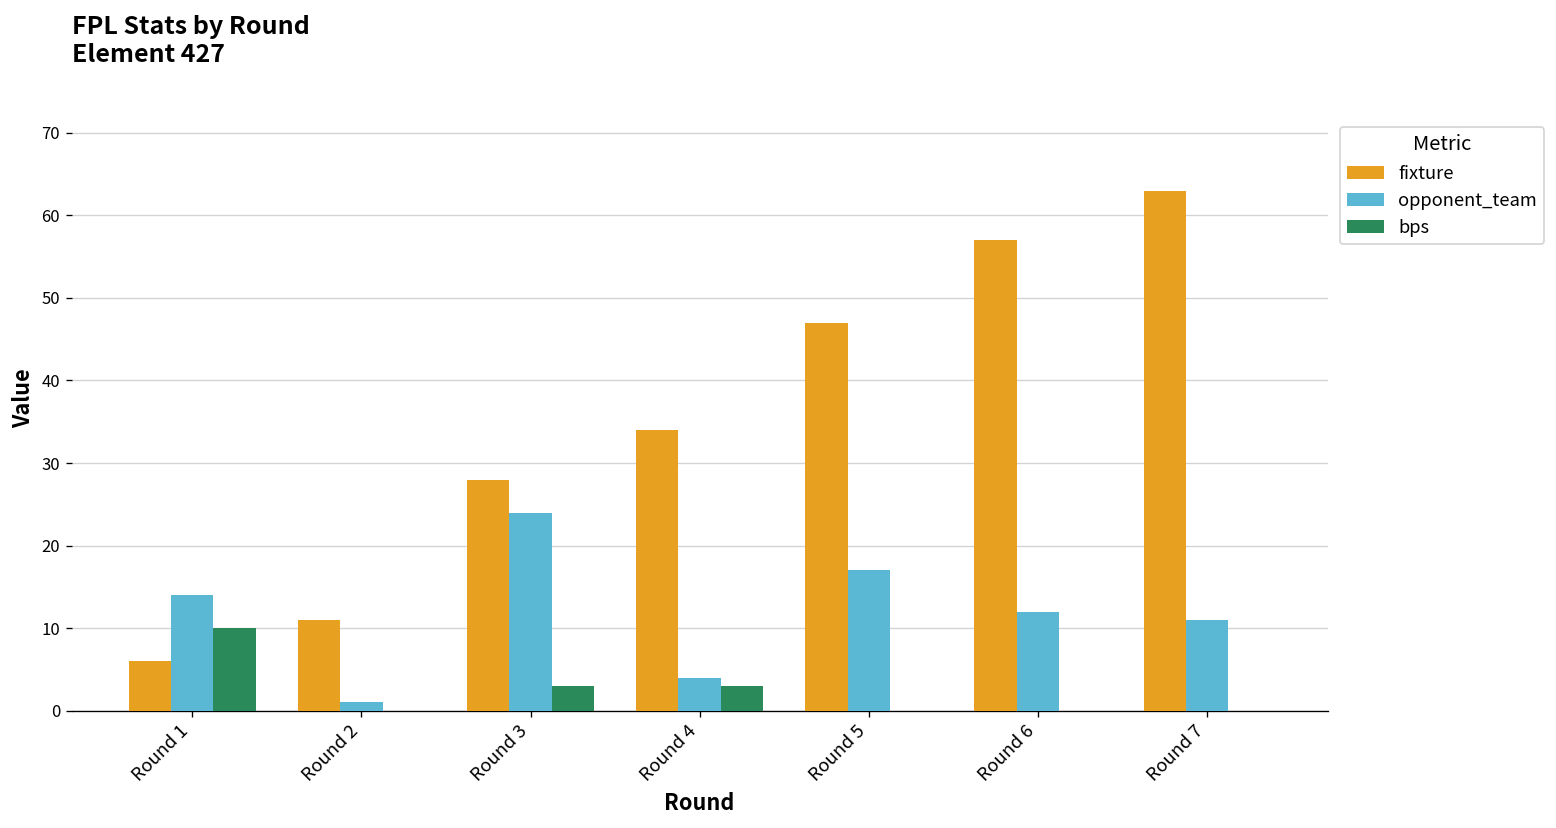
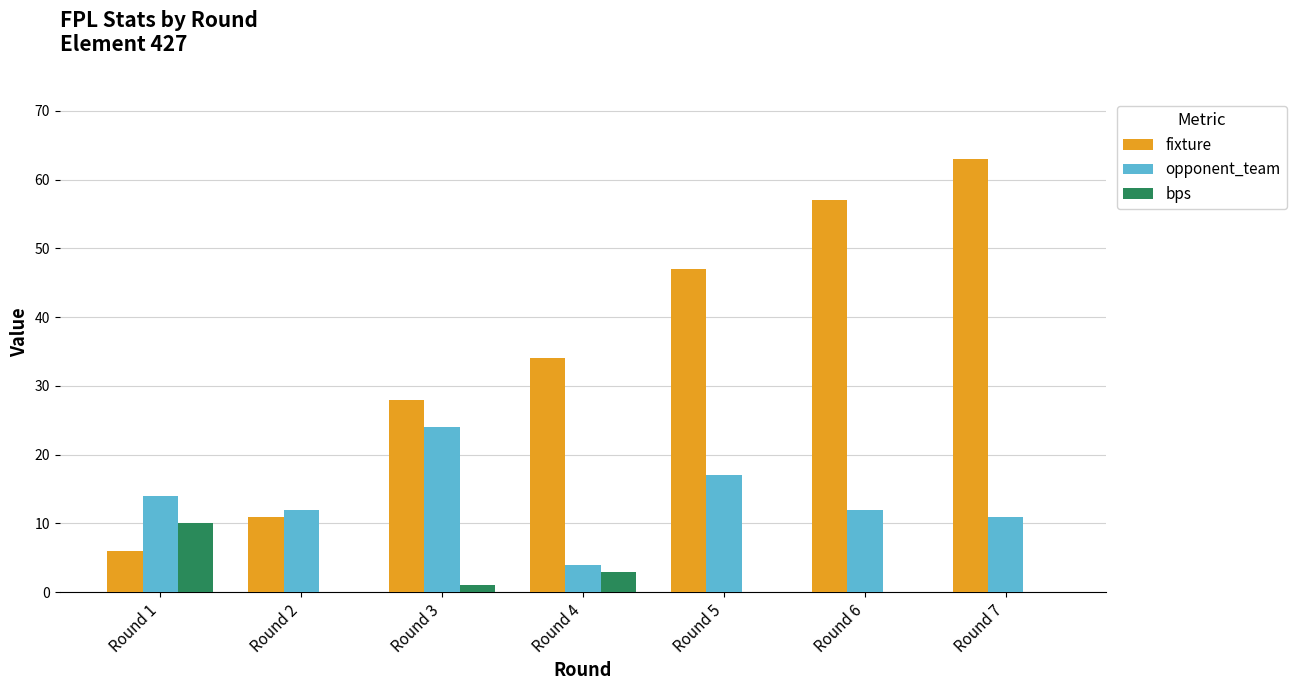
opponent_team, Round 2: 1 -> 12
bps, Round 3: 3 -> 1
